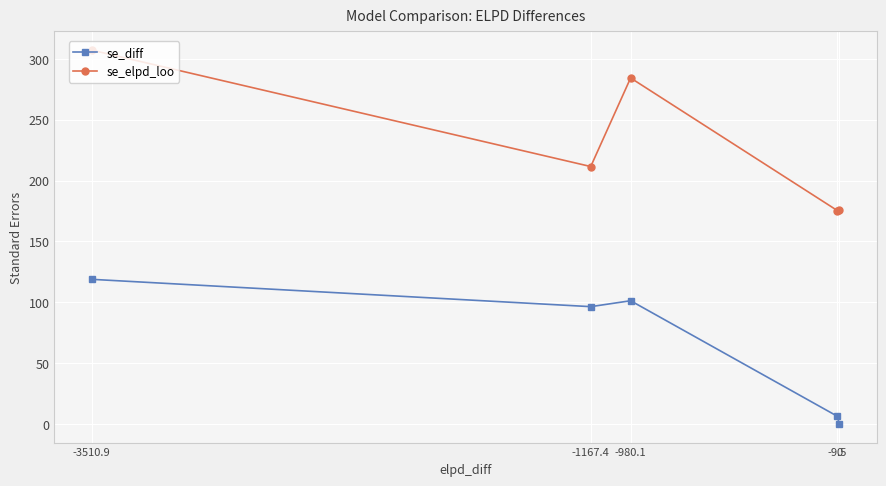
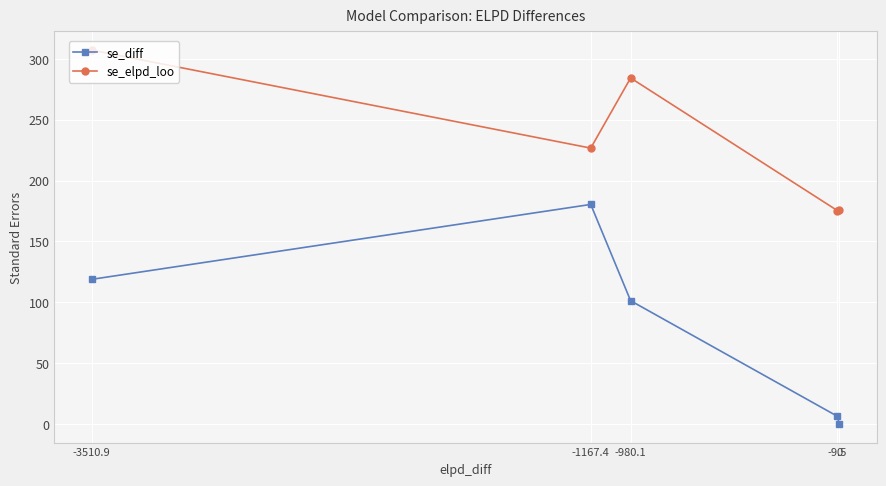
se_diff, -1167.4: 96 -> 180
se_elpd_loo, -1167.4: 212 -> 227
